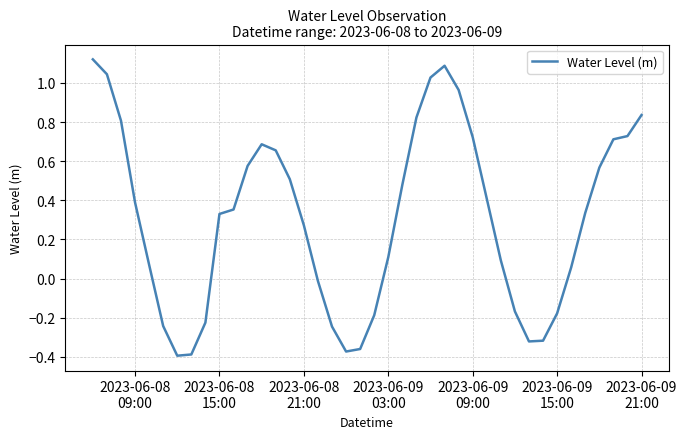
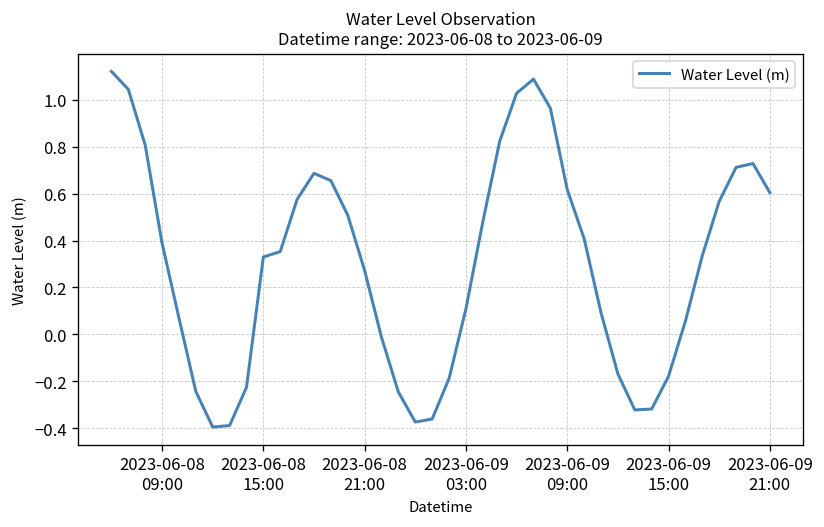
2023-06-09 09:00: 0.72 -> 0.62
2023-06-09 21:00: 0.84 -> 0.60
